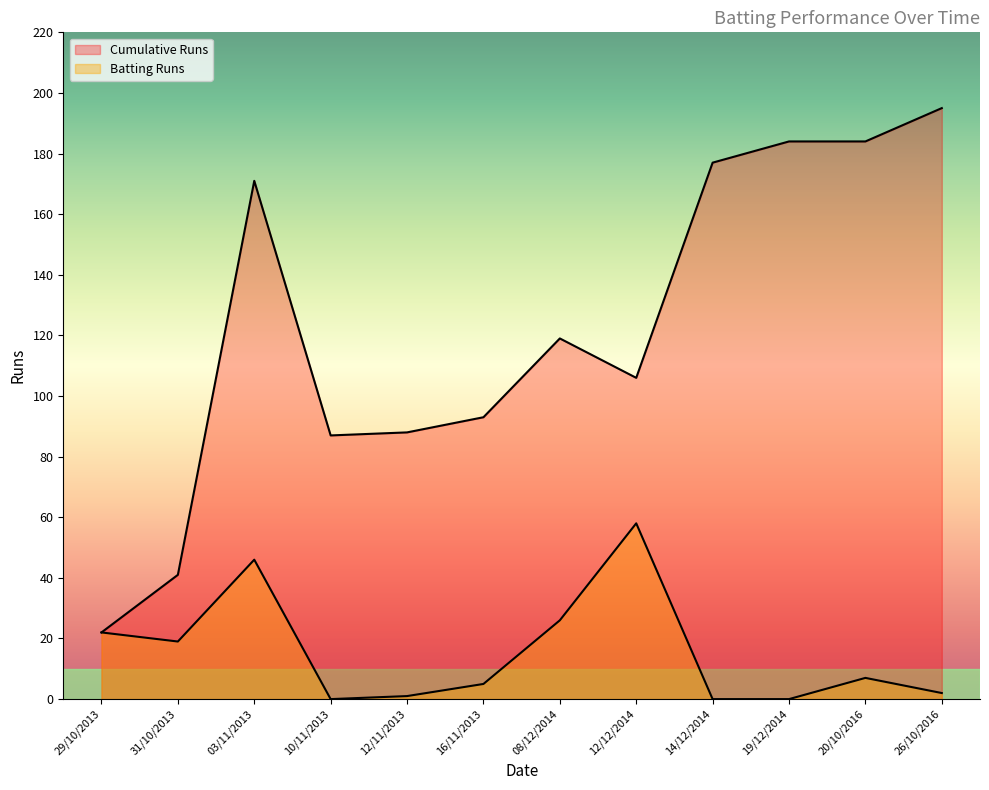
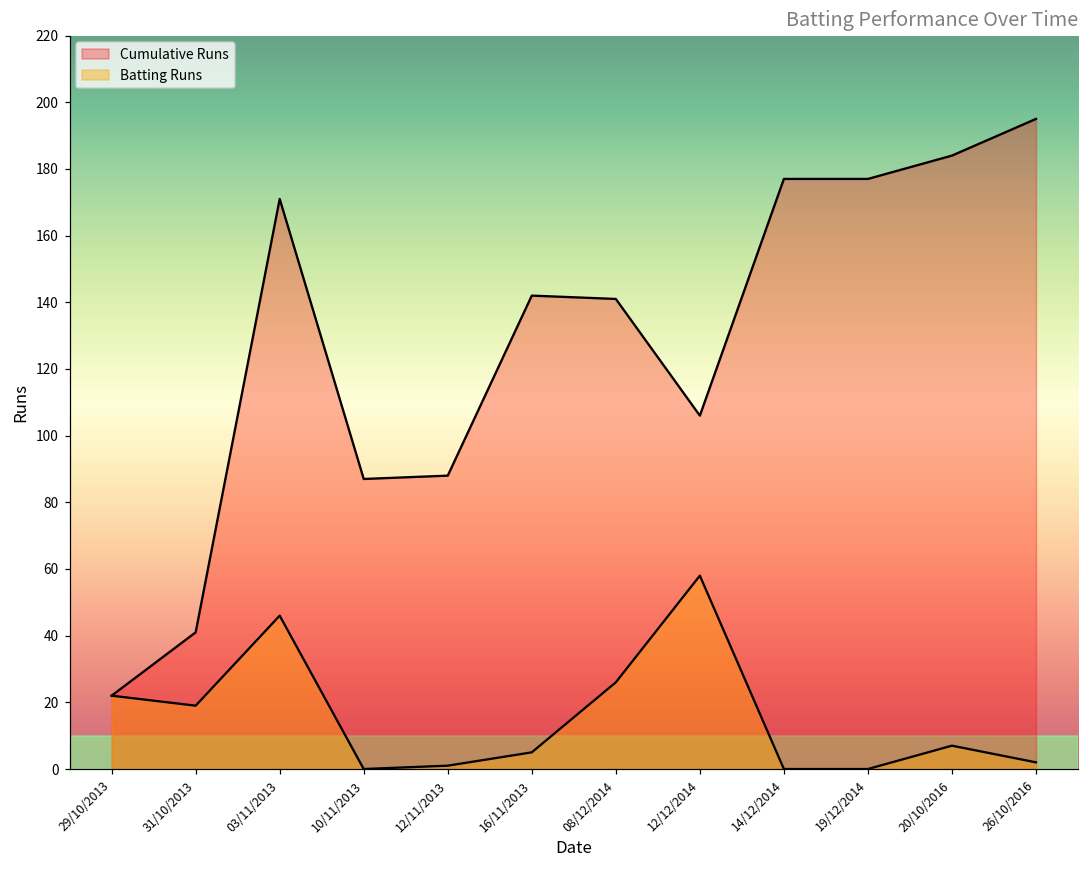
Cumulative Runs, 16/11/2013: 93 -> 142
Cumulative Runs, 08/12/2014: 119 -> 141
Cumulative Runs, 19/12/2014: 184 -> 177
